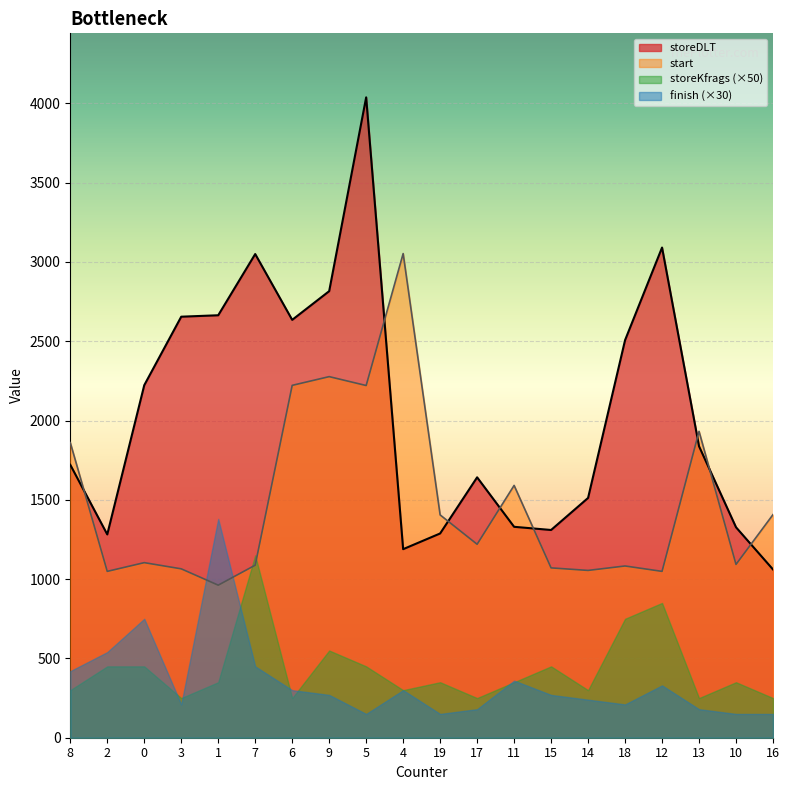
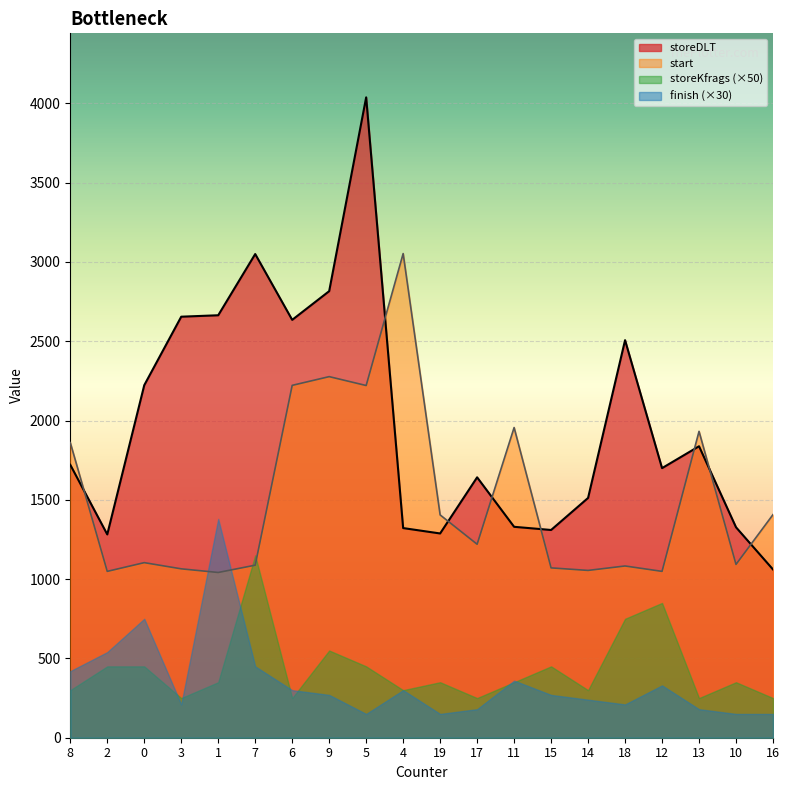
start, 1: 960 -> 1040
storeDLT, 4: 1190 -> 1320
start, 11: 1590 -> 1960
storeDLT, 12: 3090 -> 1700
